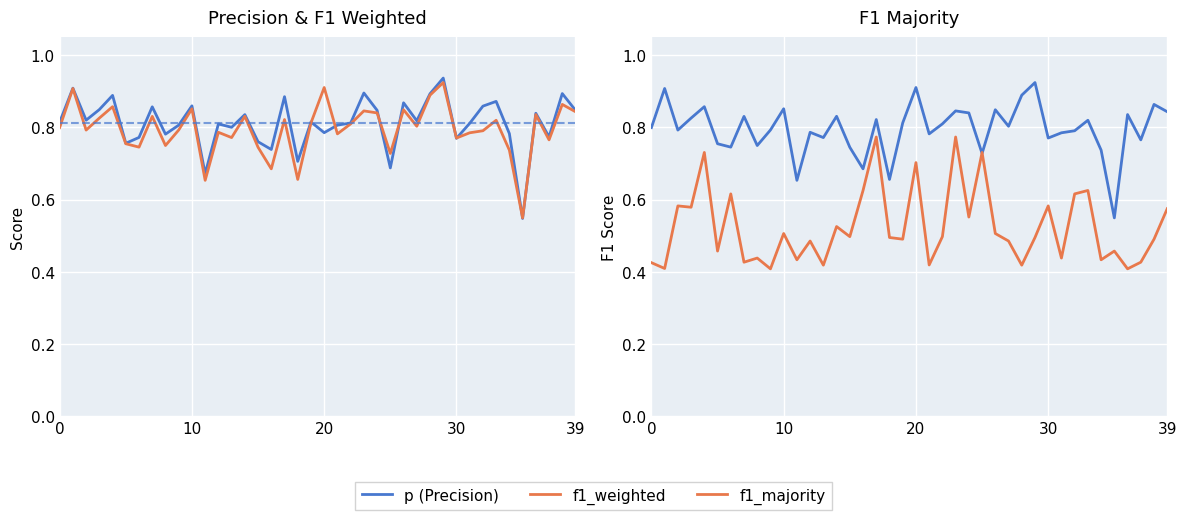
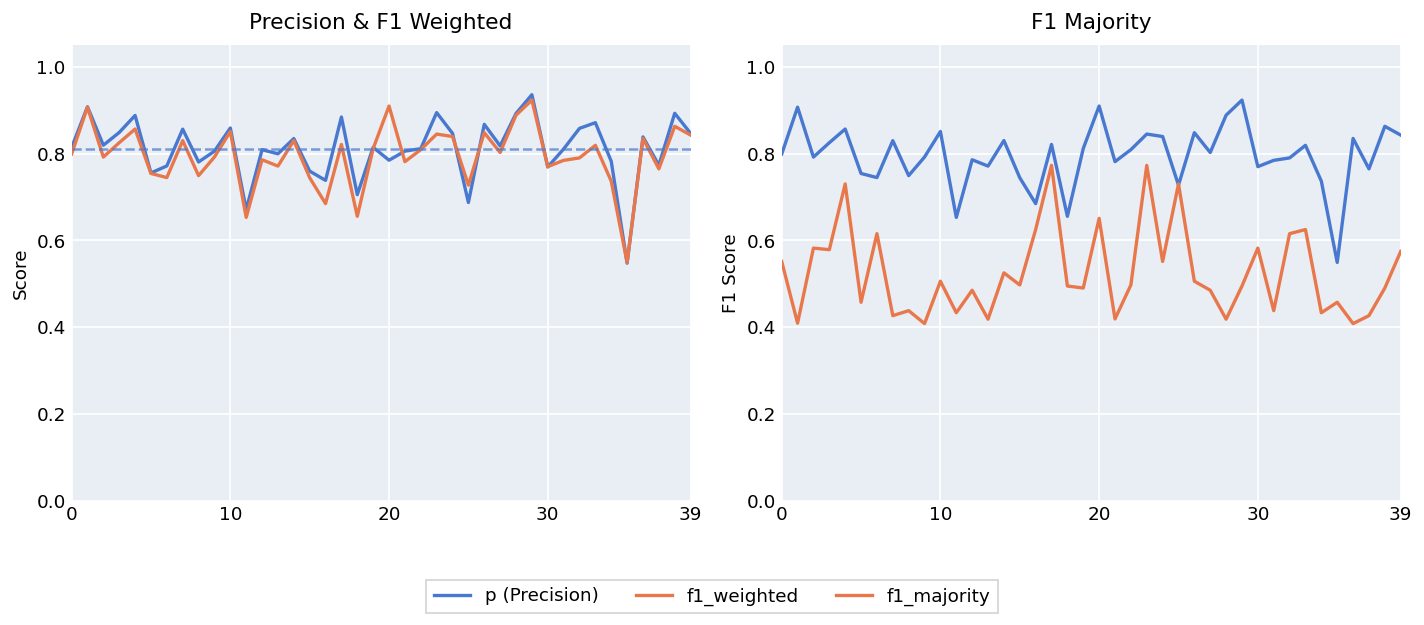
F1 Majority, f1_majority, 0: 0.43 -> 0.55
F1 Majority, f1_majority, 20: 0.70 -> 0.65
